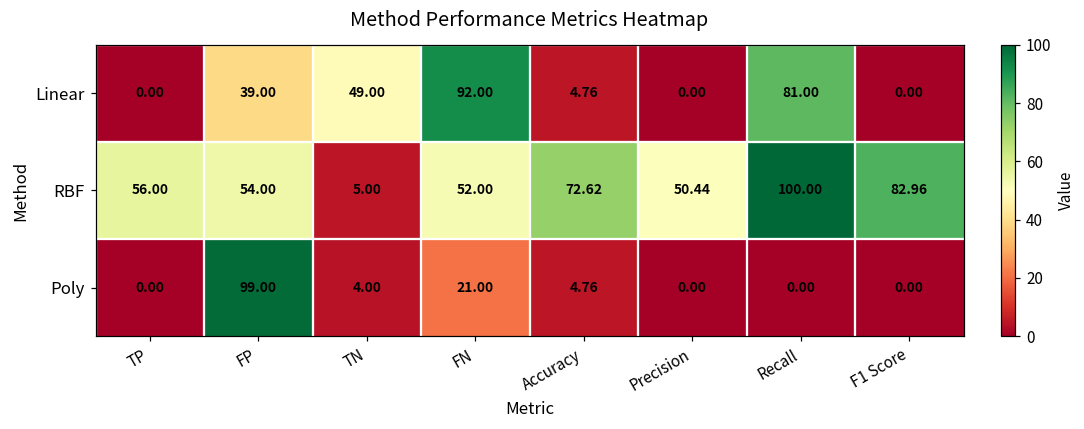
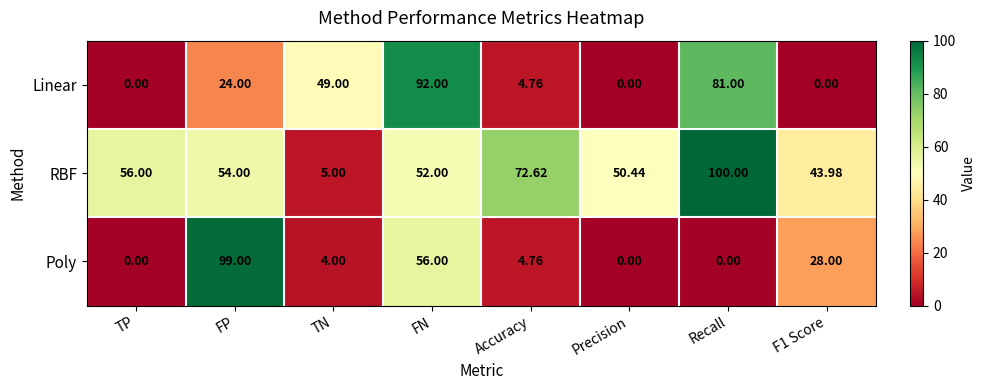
Linear, FP: 39.00 -> 24.00
RBF, F1 Score: 82.96 -> 43.98
Poly, FN: 21.00 -> 56.00
Poly, F1 Score: 0.00 -> 28.00
